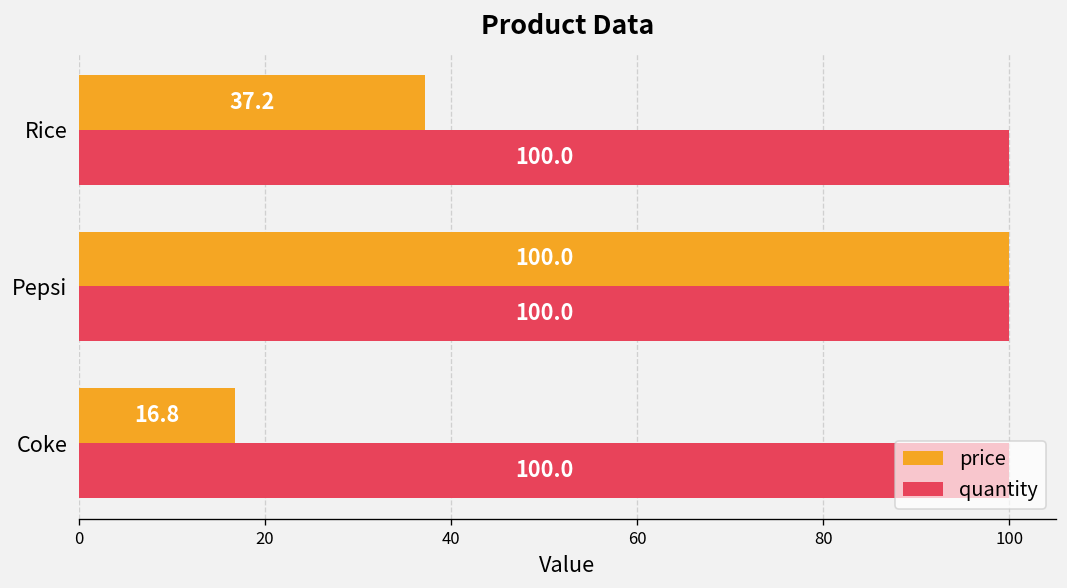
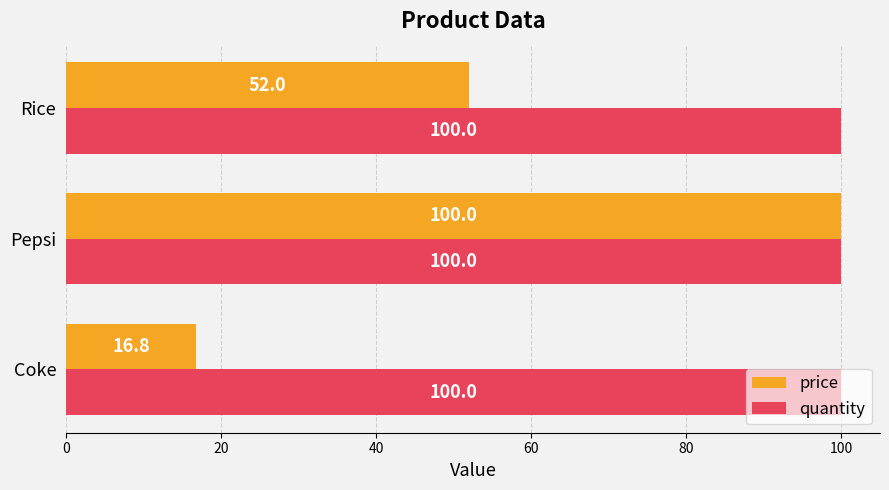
price, Rice: 37.2 -> 52.0
